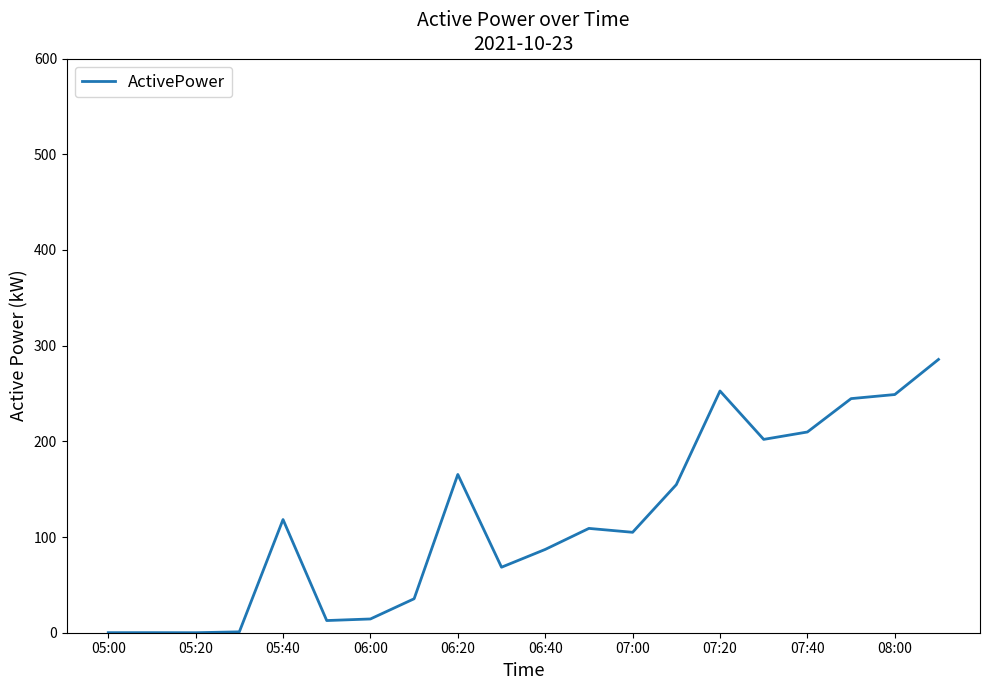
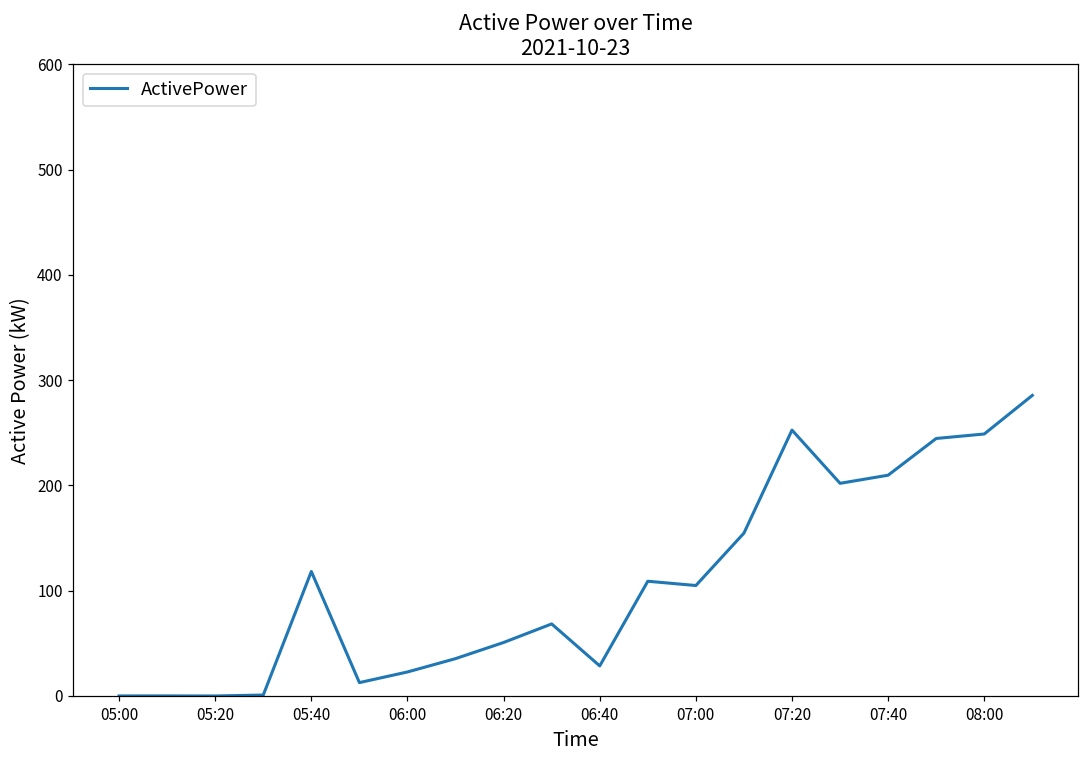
06:00: 10 -> 20
06:20: 170 -> 50
06:40: 90 -> 30
